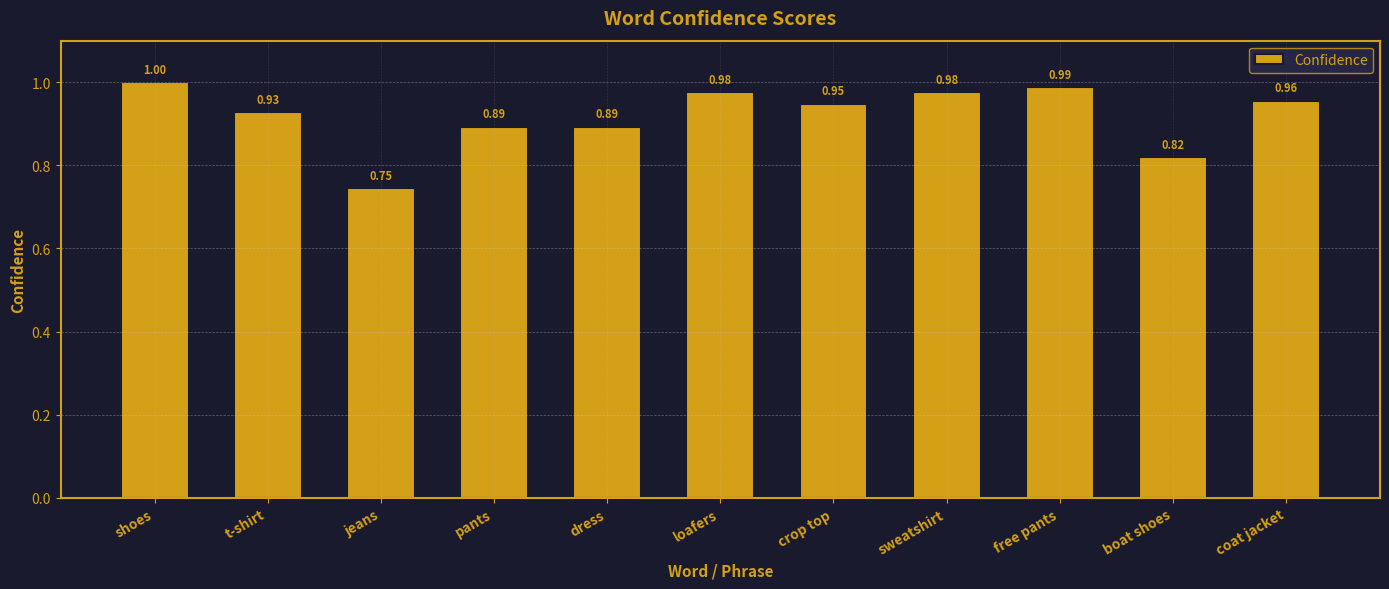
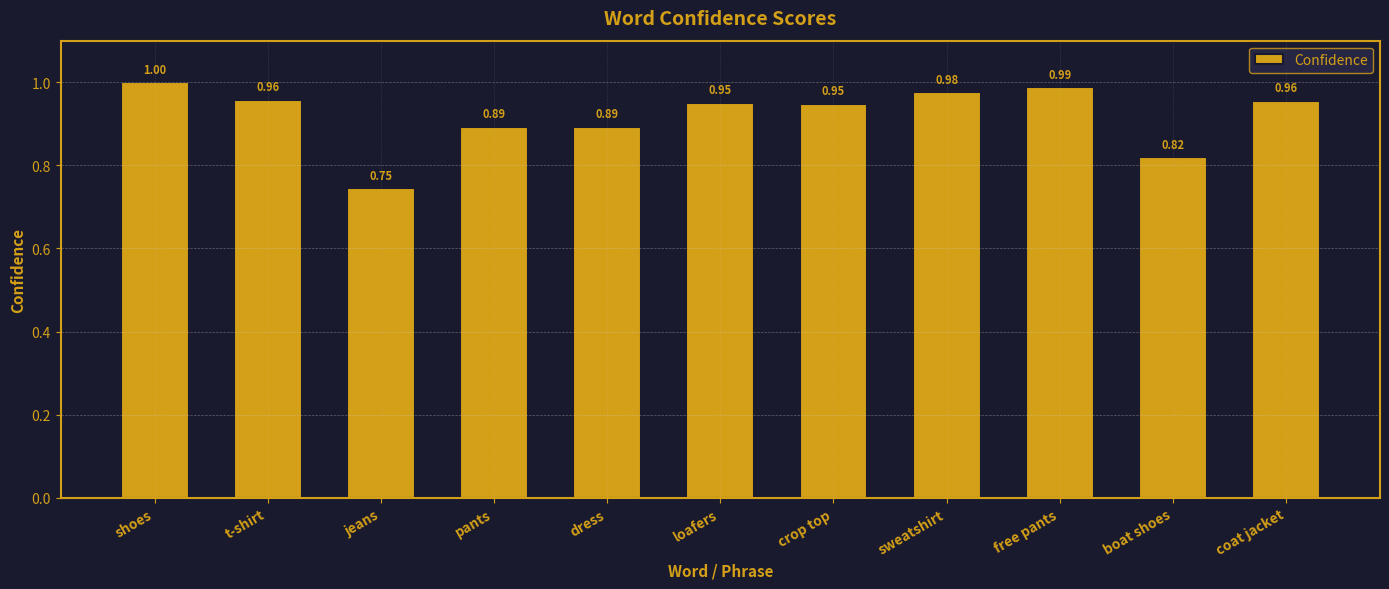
t-shirt: 0.93 -> 0.96
loafers: 0.98 -> 0.95
